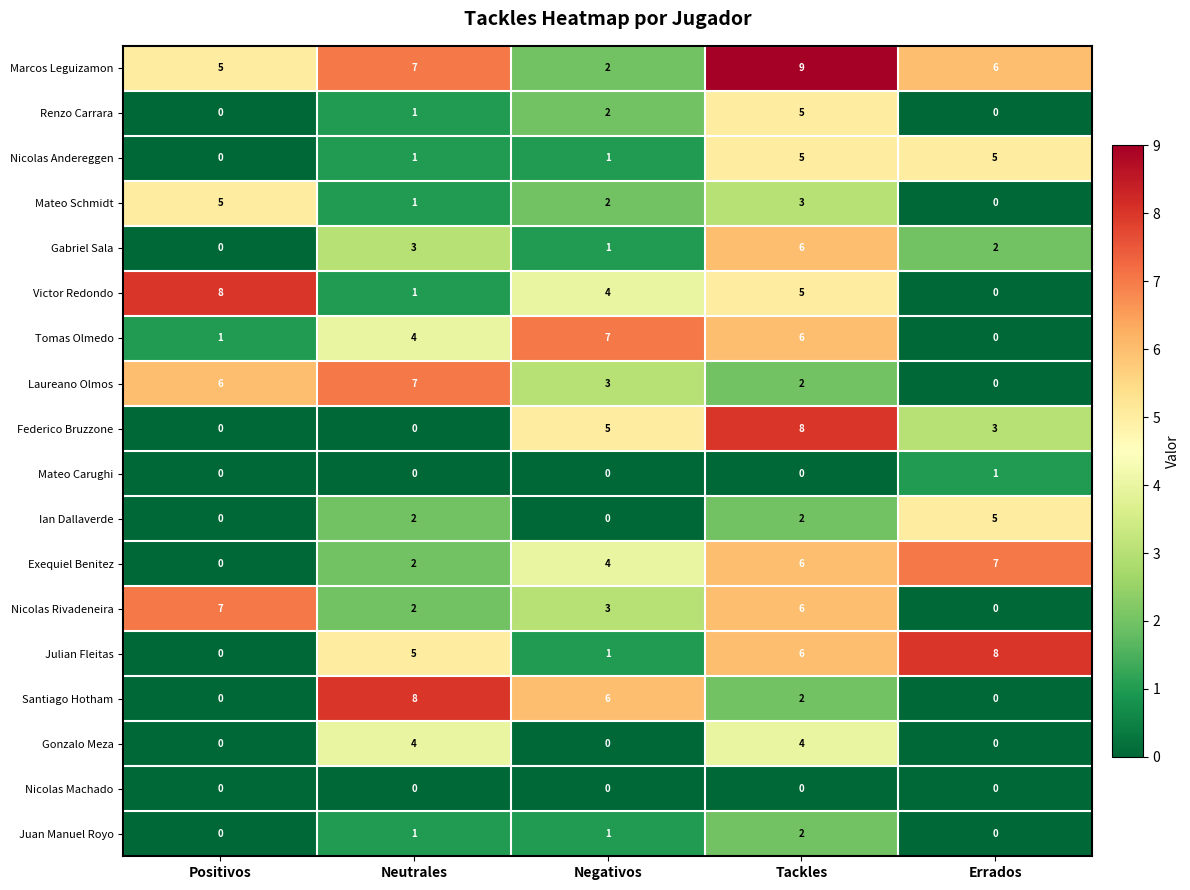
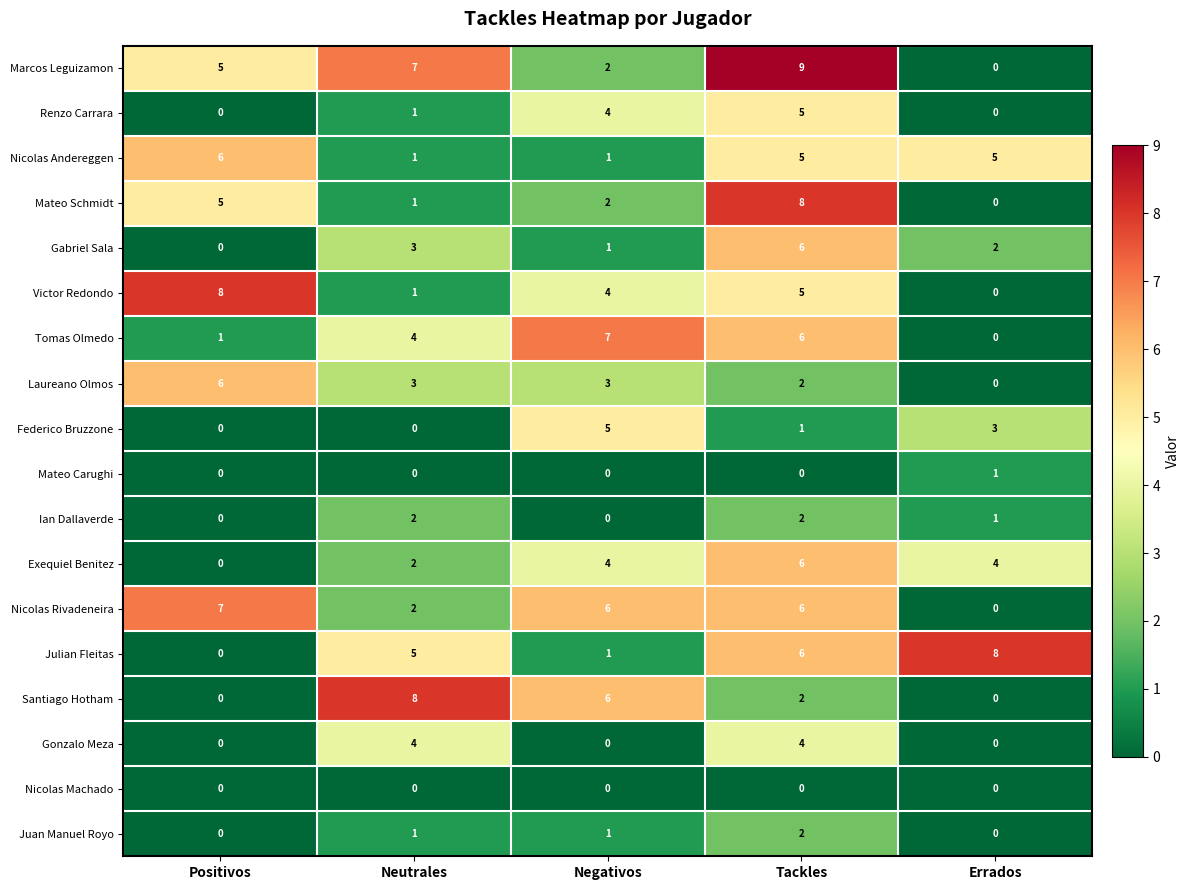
Marcos Leguizamon, Errados: 6 -> 0
Renzo Carrara, Negativos: 2 -> 4
Nicolas Andereggen, Positivos: 0 -> 6
Mateo Schmidt, Tackles: 3 -> 8
Laureano Olmos, Neutrales: 7 -> 3
Federico Bruzzone, Tackles: 8 -> 1
Ian Dallaverde, Errados: 5 -> 1
Exequiel Benitez, Errados: 7 -> 4
Nicolas Rivadeneira, Negativos: 3 -> 6
